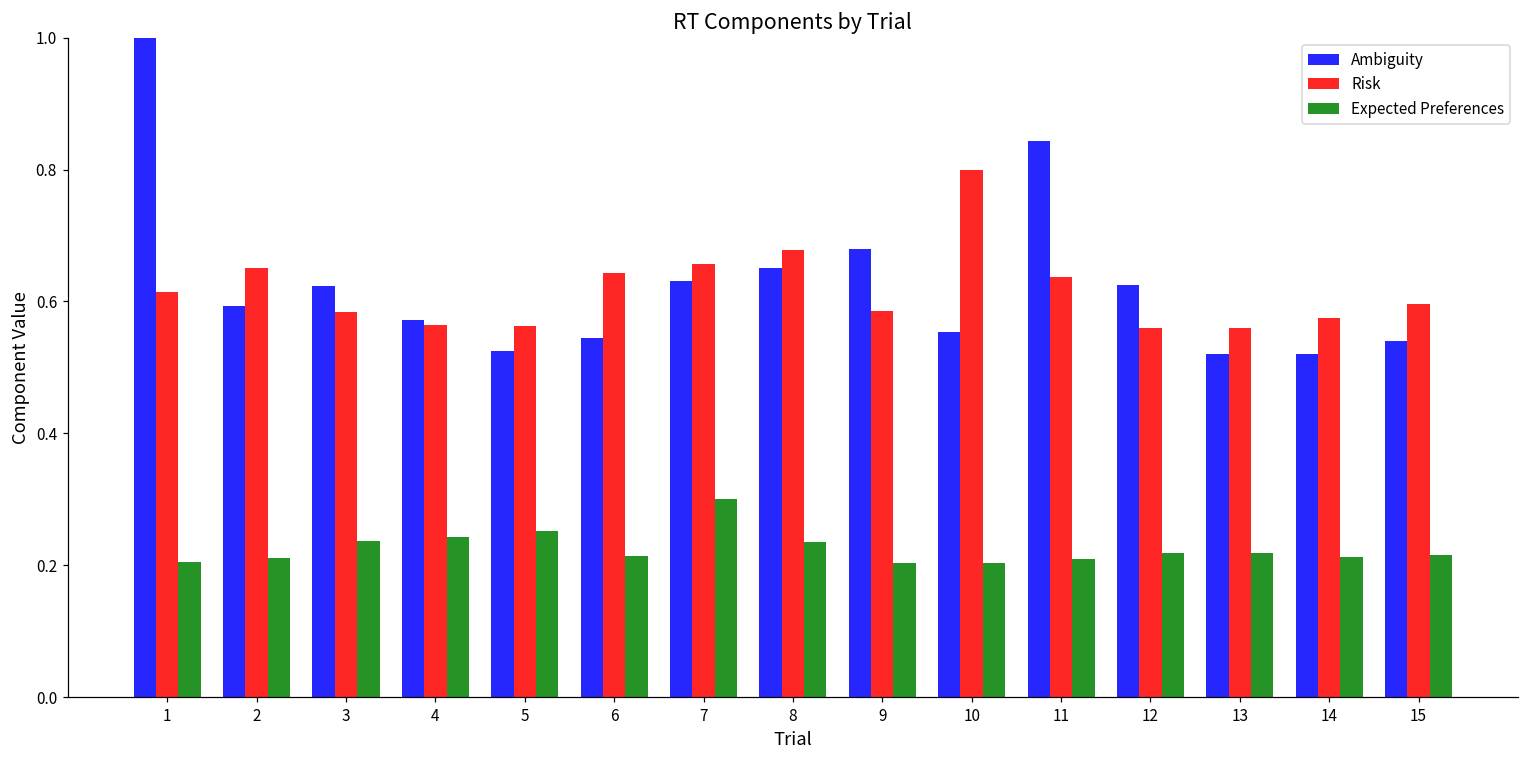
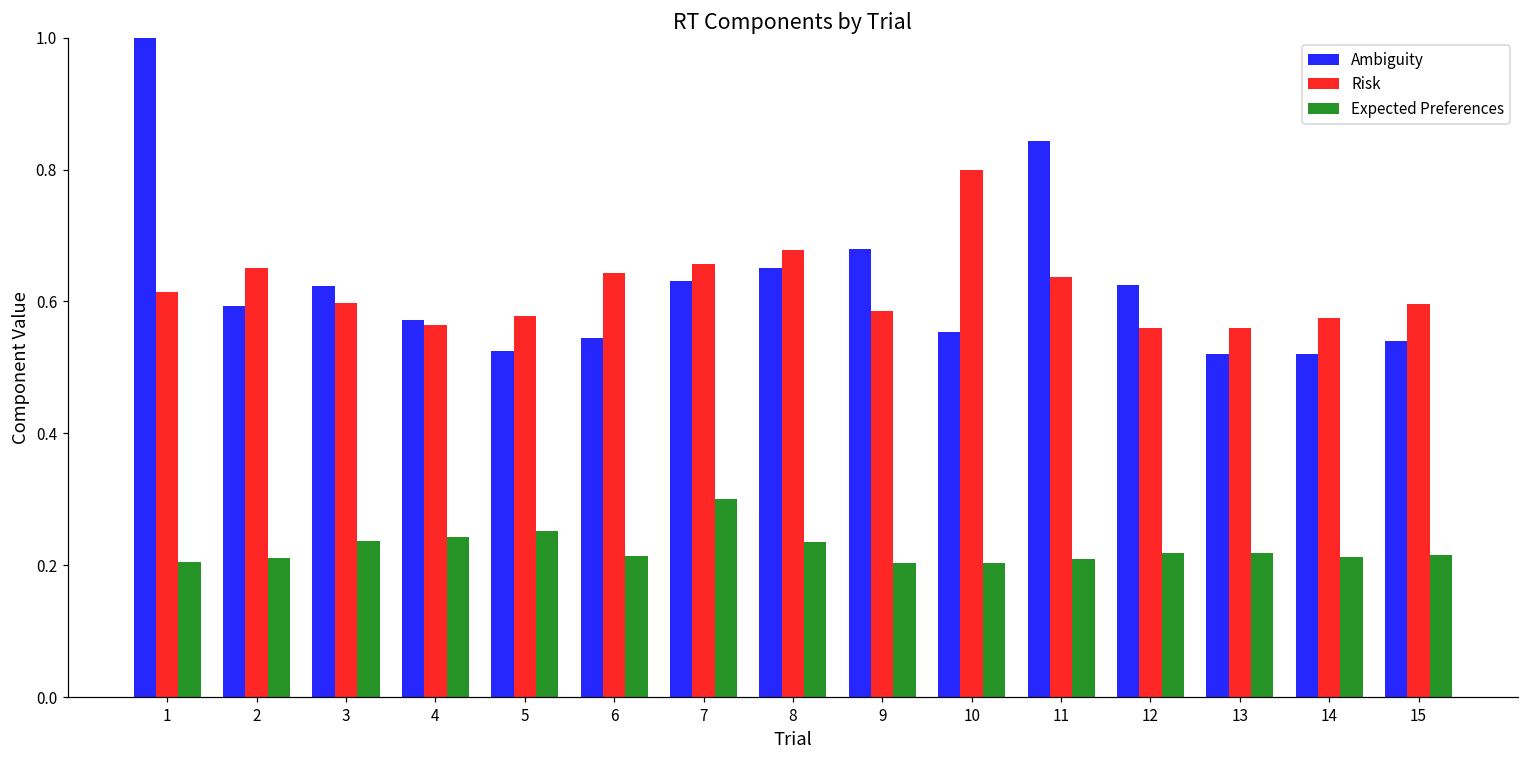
Risk, 3: 0.58 -> 0.60
Risk, 5: 0.56 -> 0.58
